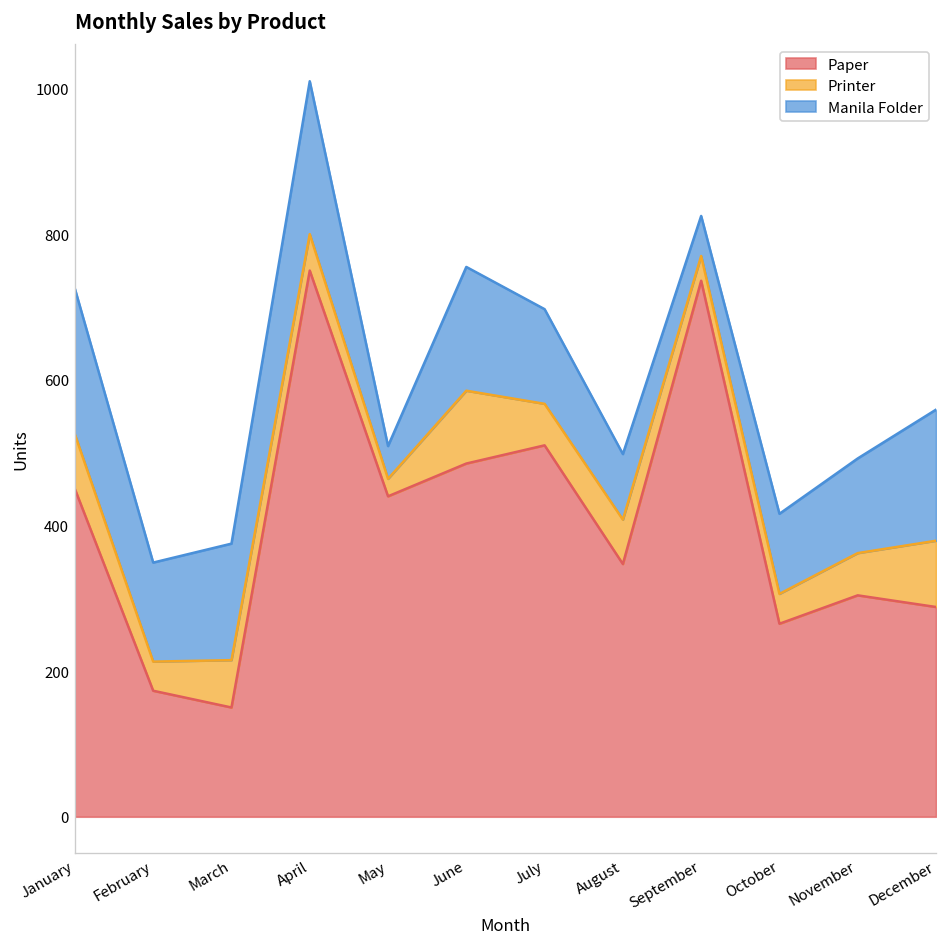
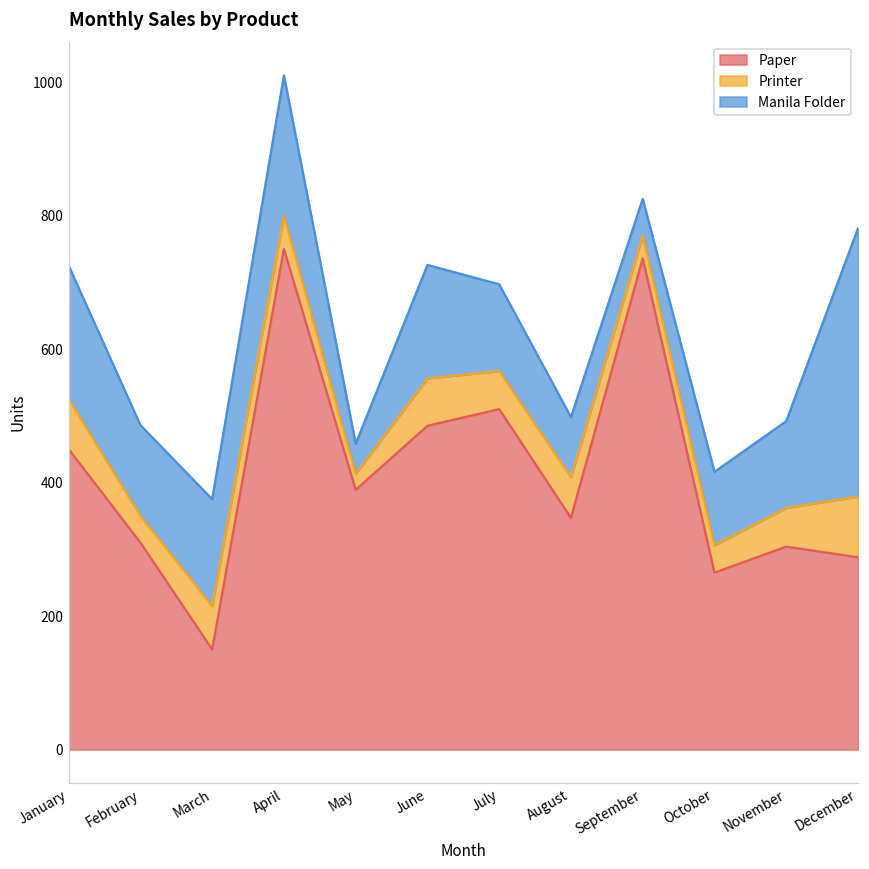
Paper, February: 170 -> 310
Paper, May: 440 -> 390
Printer, June: 100 -> 70
Manila Folder, December: 180 -> 400
